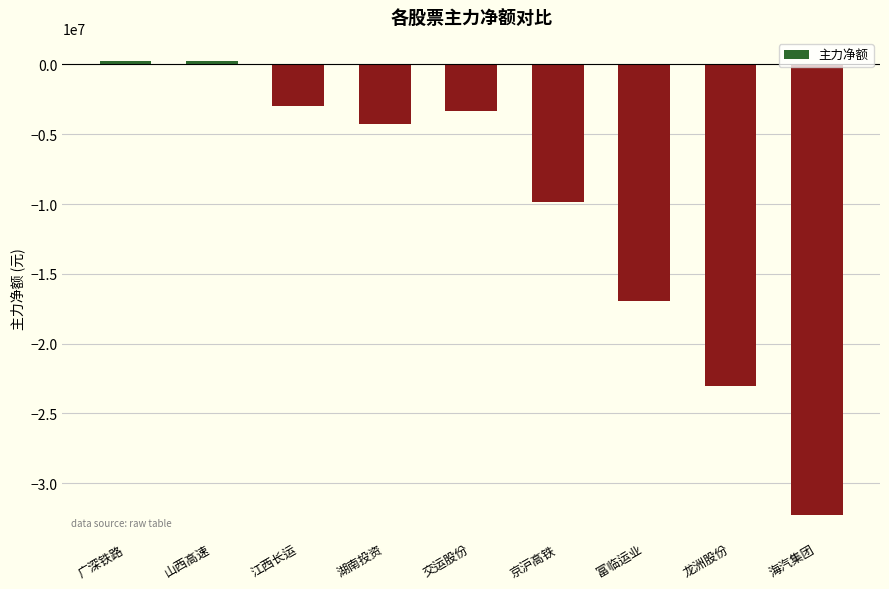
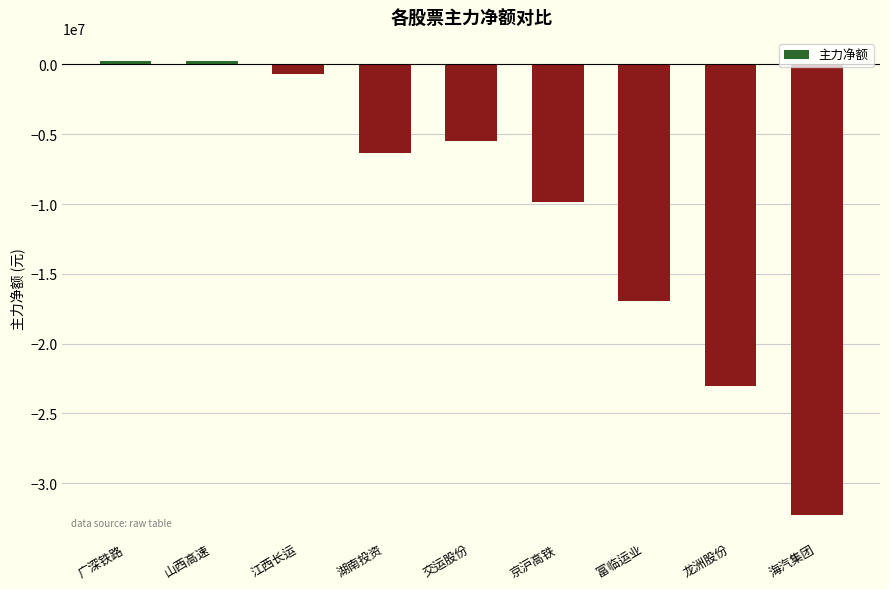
江西长运: -3000000 -> -700000
湖南投资: -4200000 -> -6300000
交运股份: -3300000 -> -5500000
